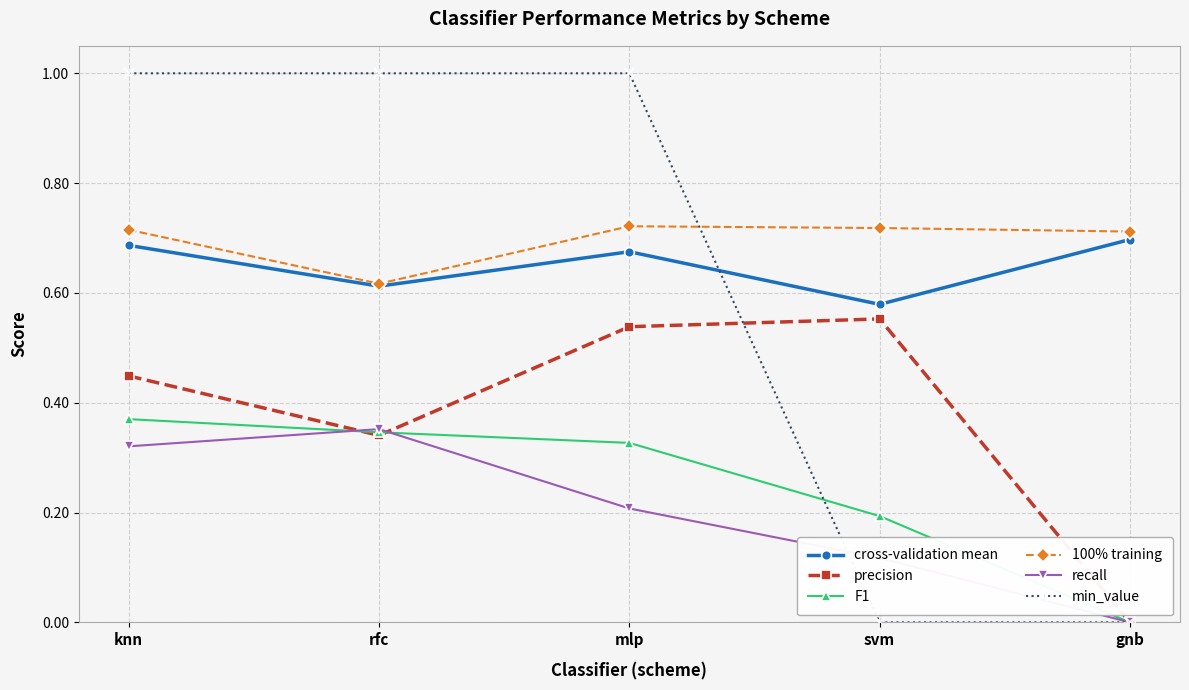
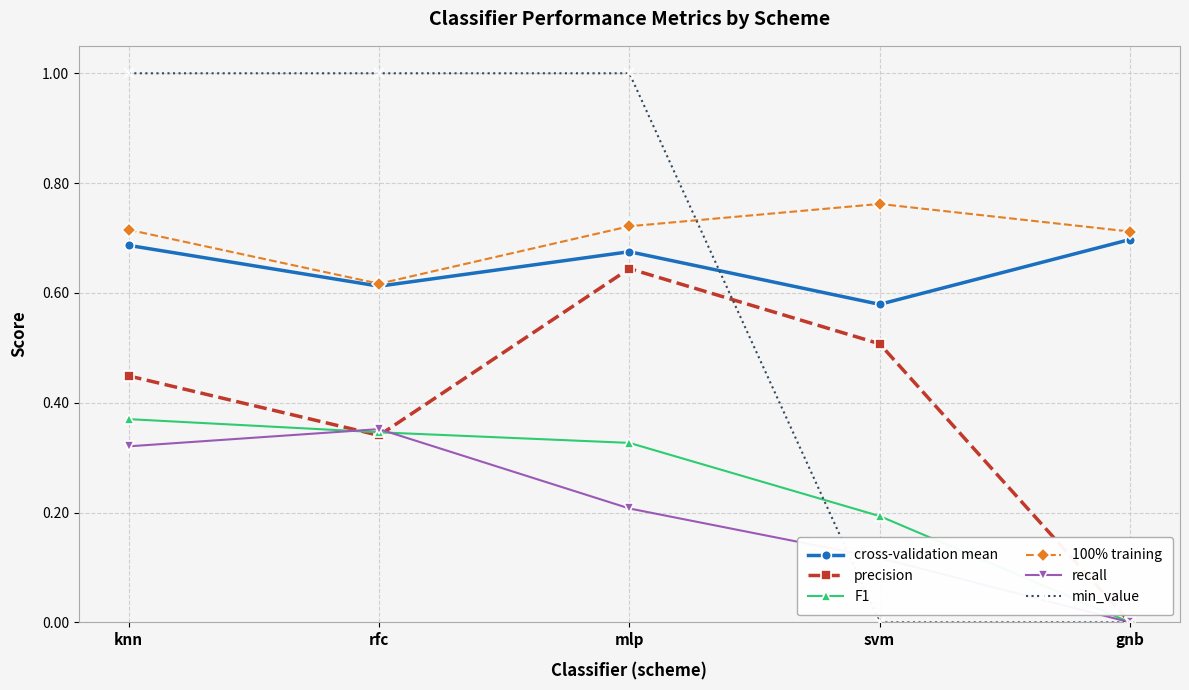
precision, mlp: 0.54 -> 0.64
precision, svm: 0.55 -> 0.51
100% training, svm: 0.72 -> 0.76
